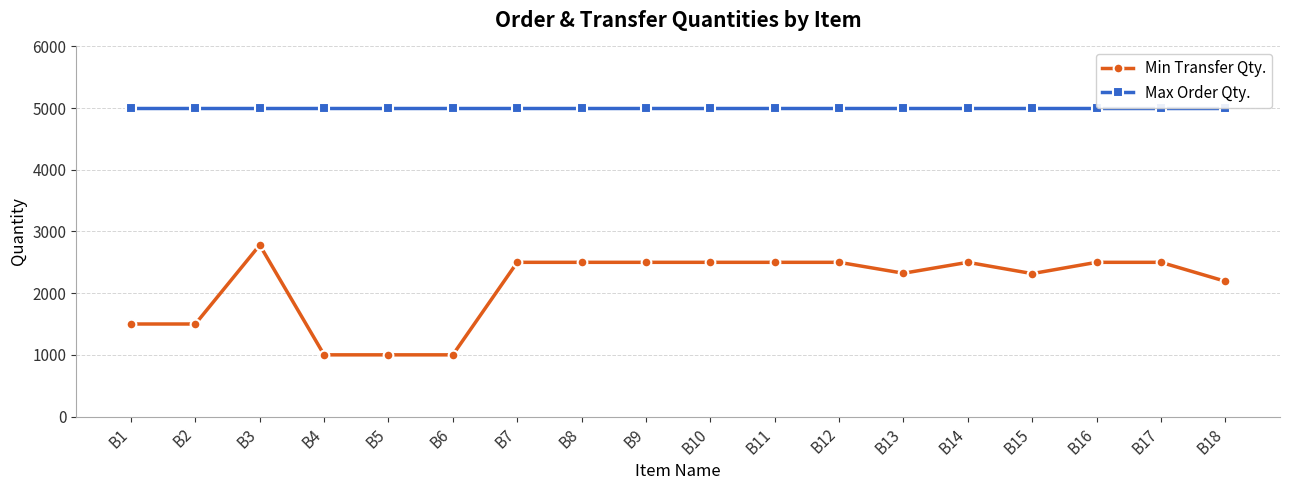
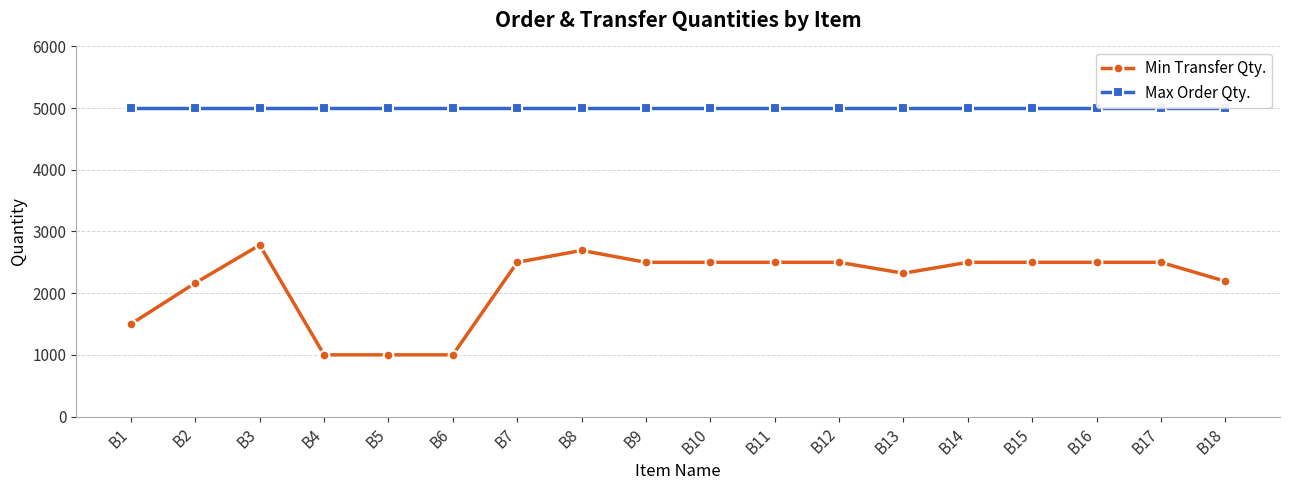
Min Transfer Qty., B2: 1500 -> 2200
Min Transfer Qty., B8: 2500 -> 2700
Min Transfer Qty., B15: 2300 -> 2500
